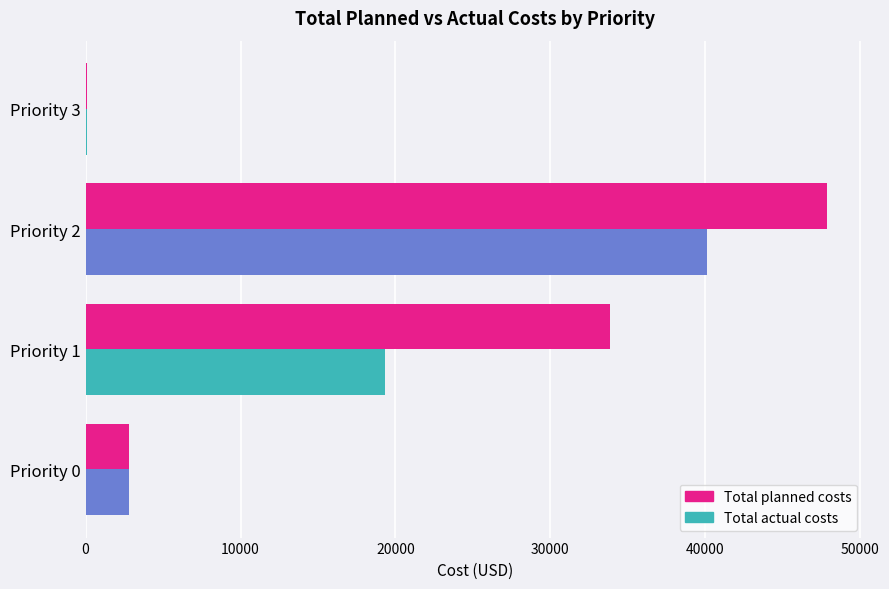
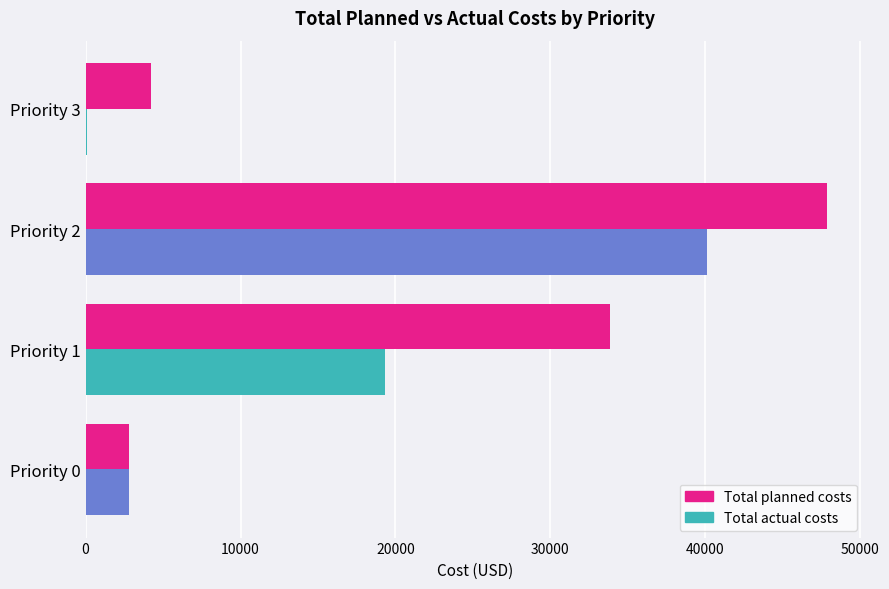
Total planned costs, Priority 3: 100 -> 4200
